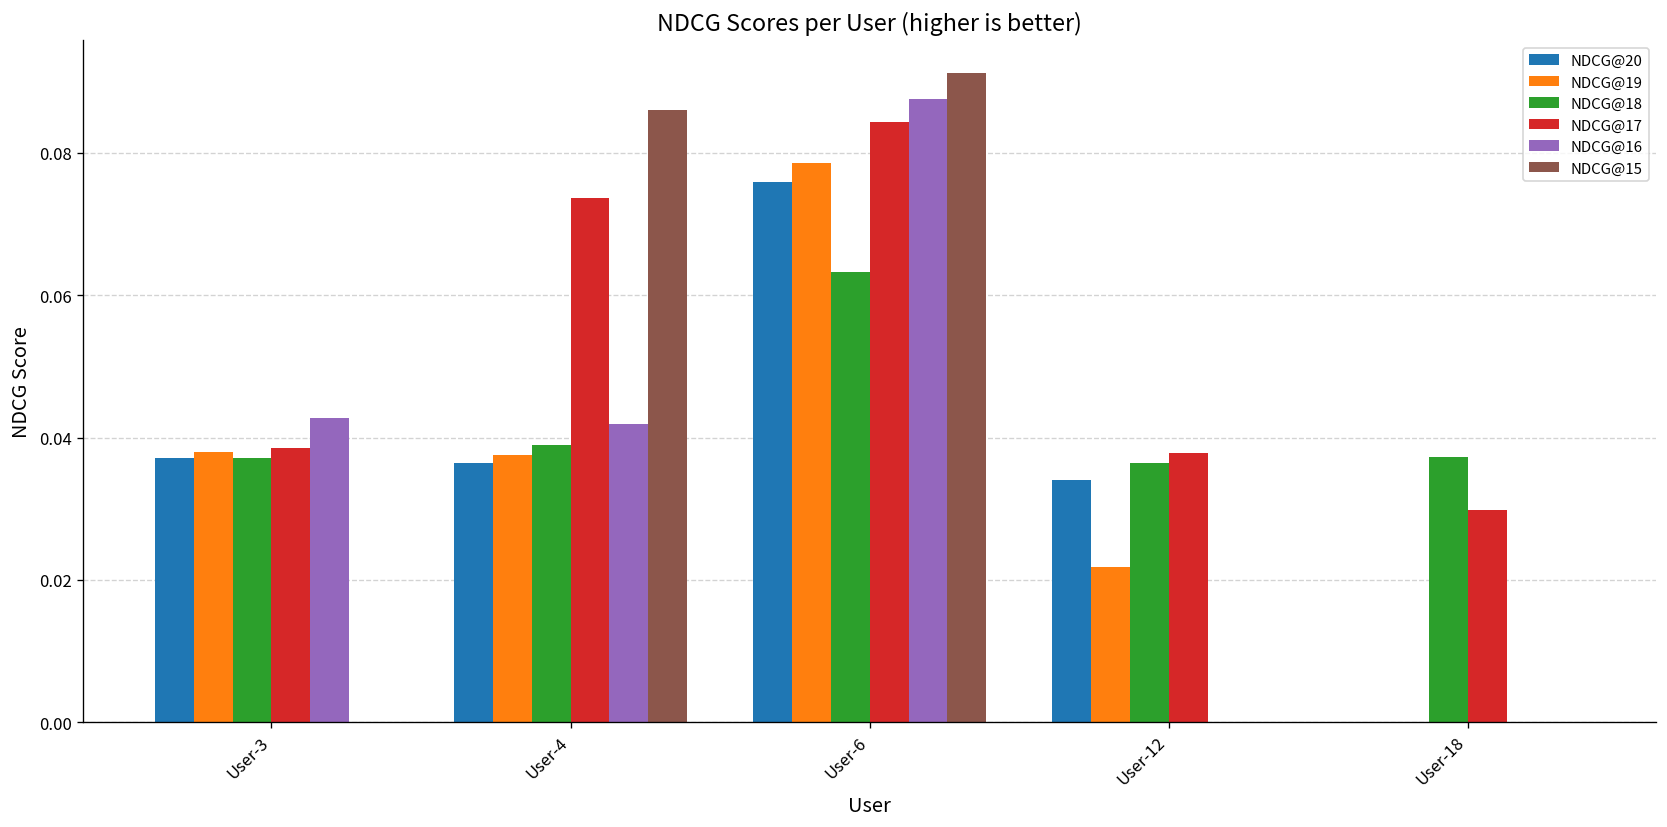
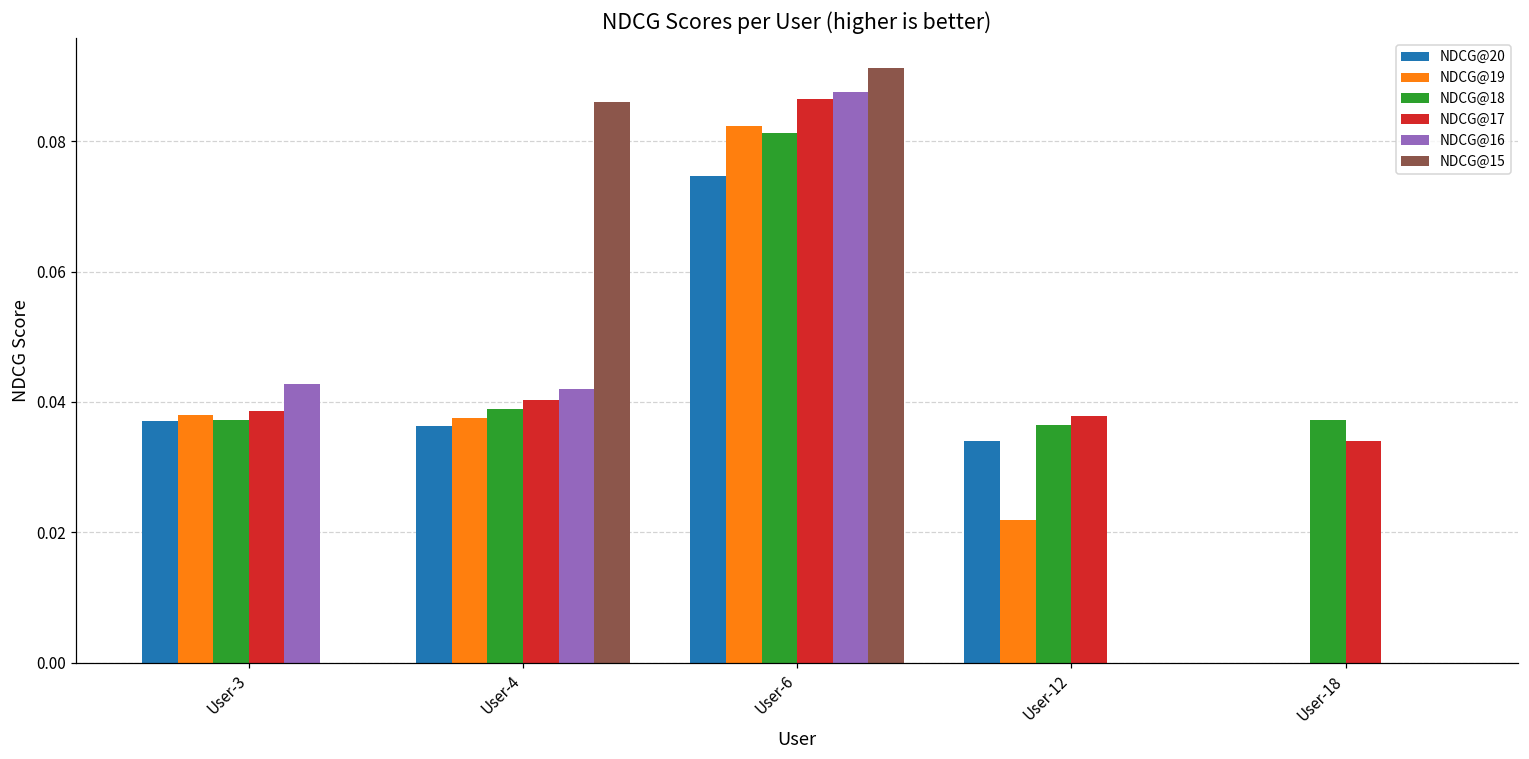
NDCG@17, User-4: 0.074 -> 0.040
NDCG@20, User-6: 0.076 -> 0.075
NDCG@19, User-6: 0.079 -> 0.082
NDCG@18, User-6: 0.063 -> 0.081
NDCG@17, User-6: 0.084 -> 0.087
NDCG@17, User-18: 0.030 -> 0.034
